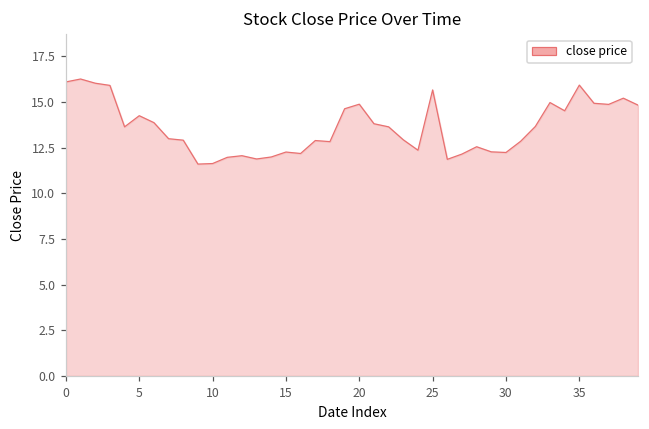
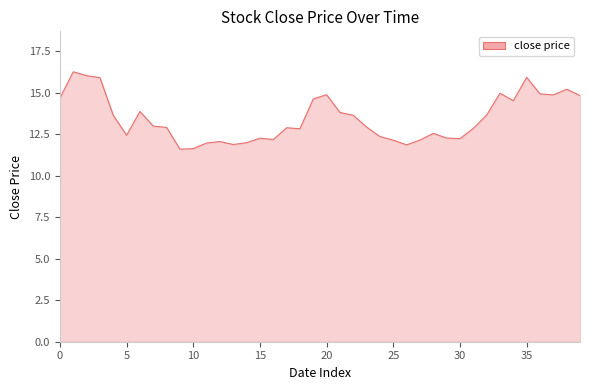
0: 16.1 -> 14.7
5: 14.3 -> 12.4
25: 15.7 -> 12.1
